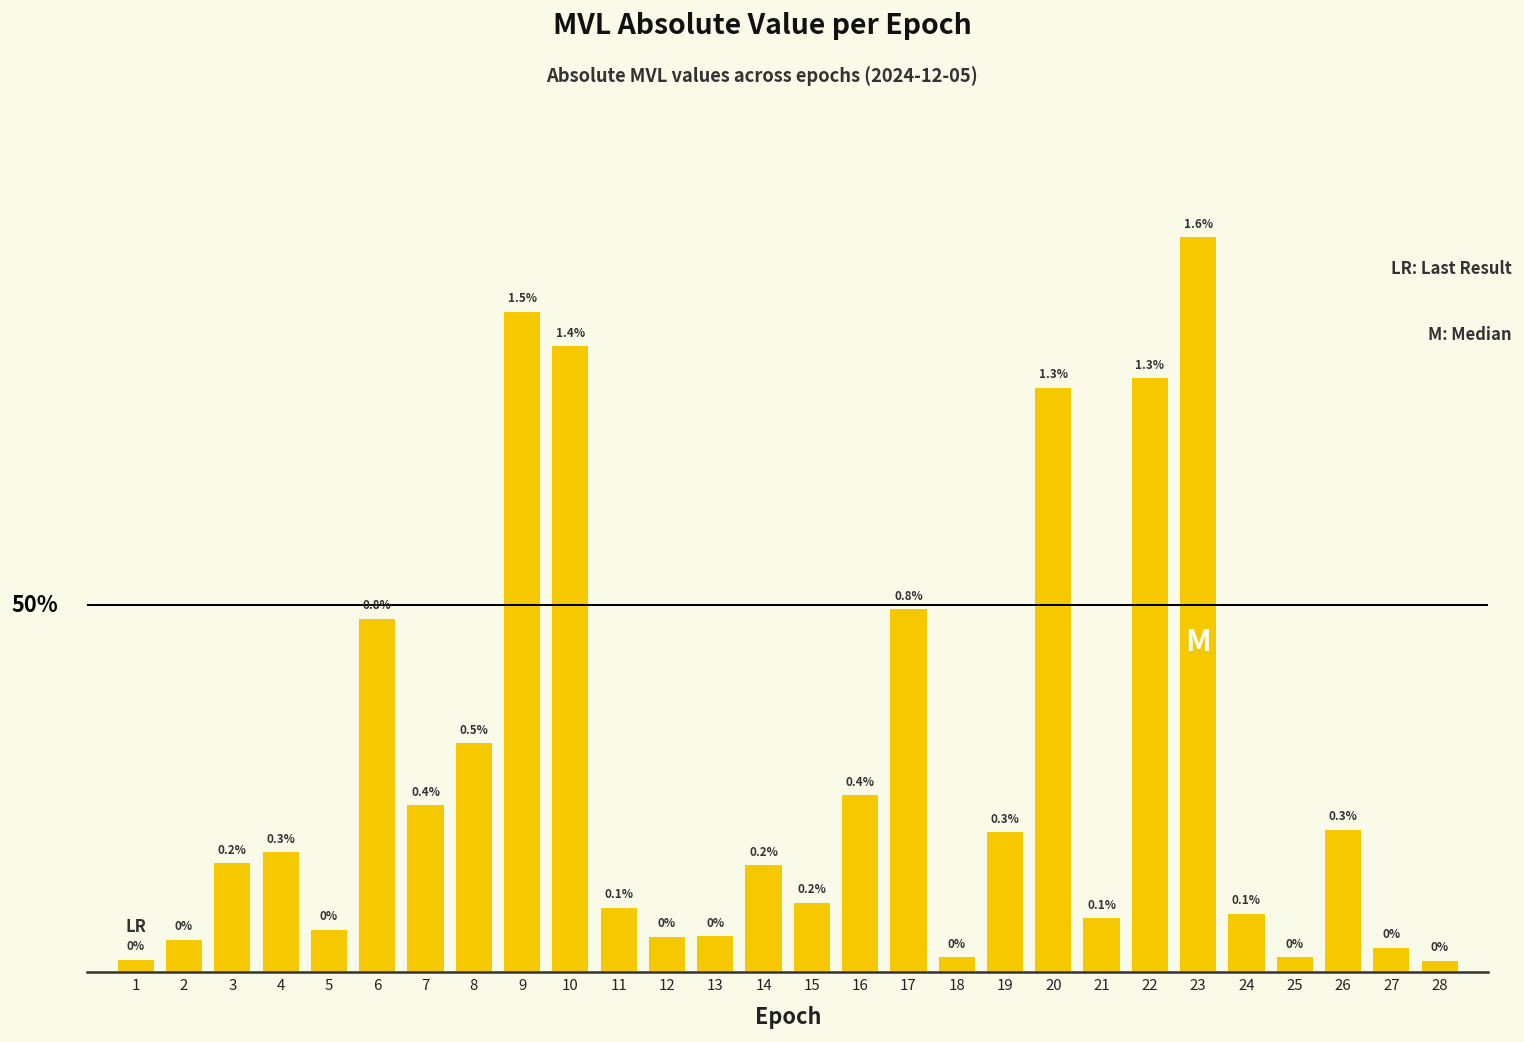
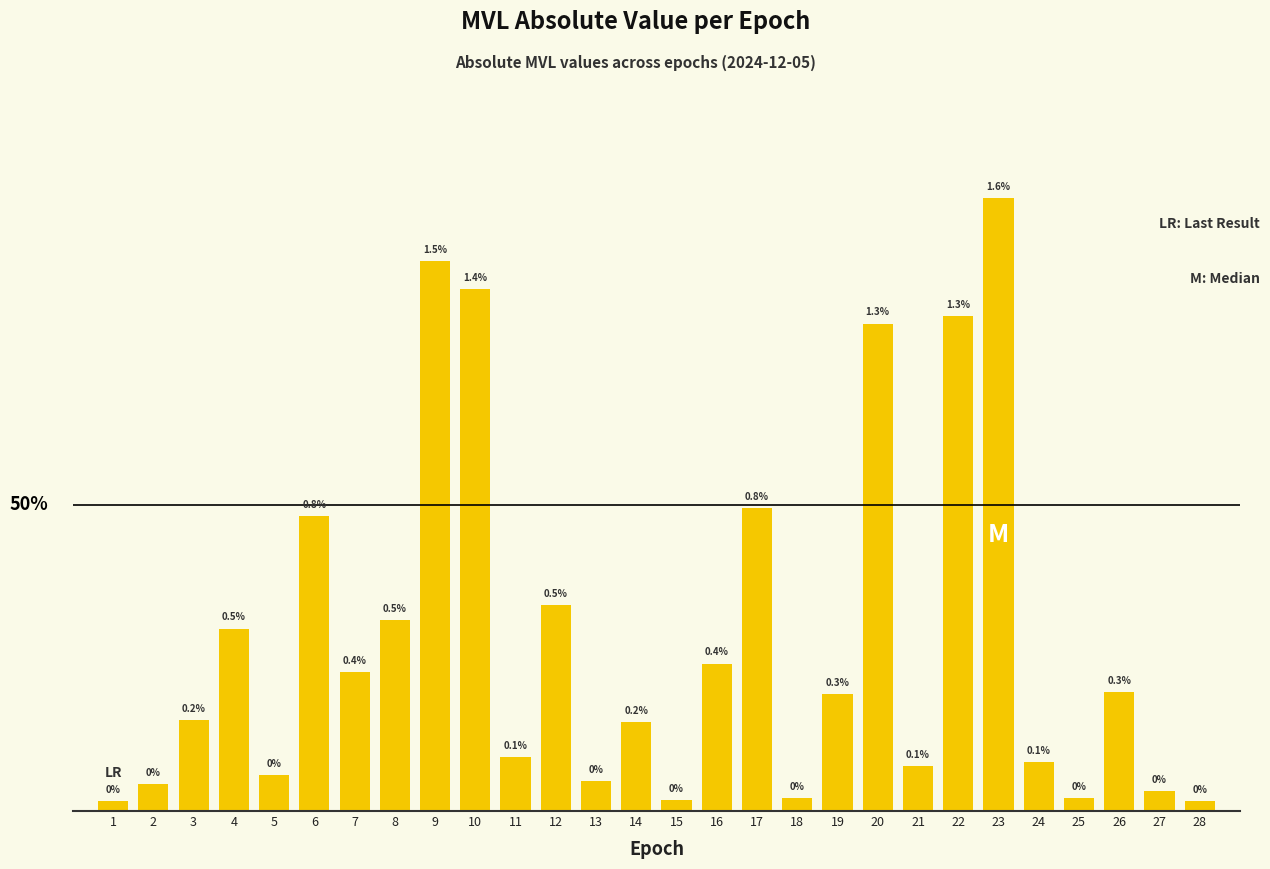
4: 0.3% -> 0.5%
12: 0% -> 0.5%
15: 0.2% -> 0%
